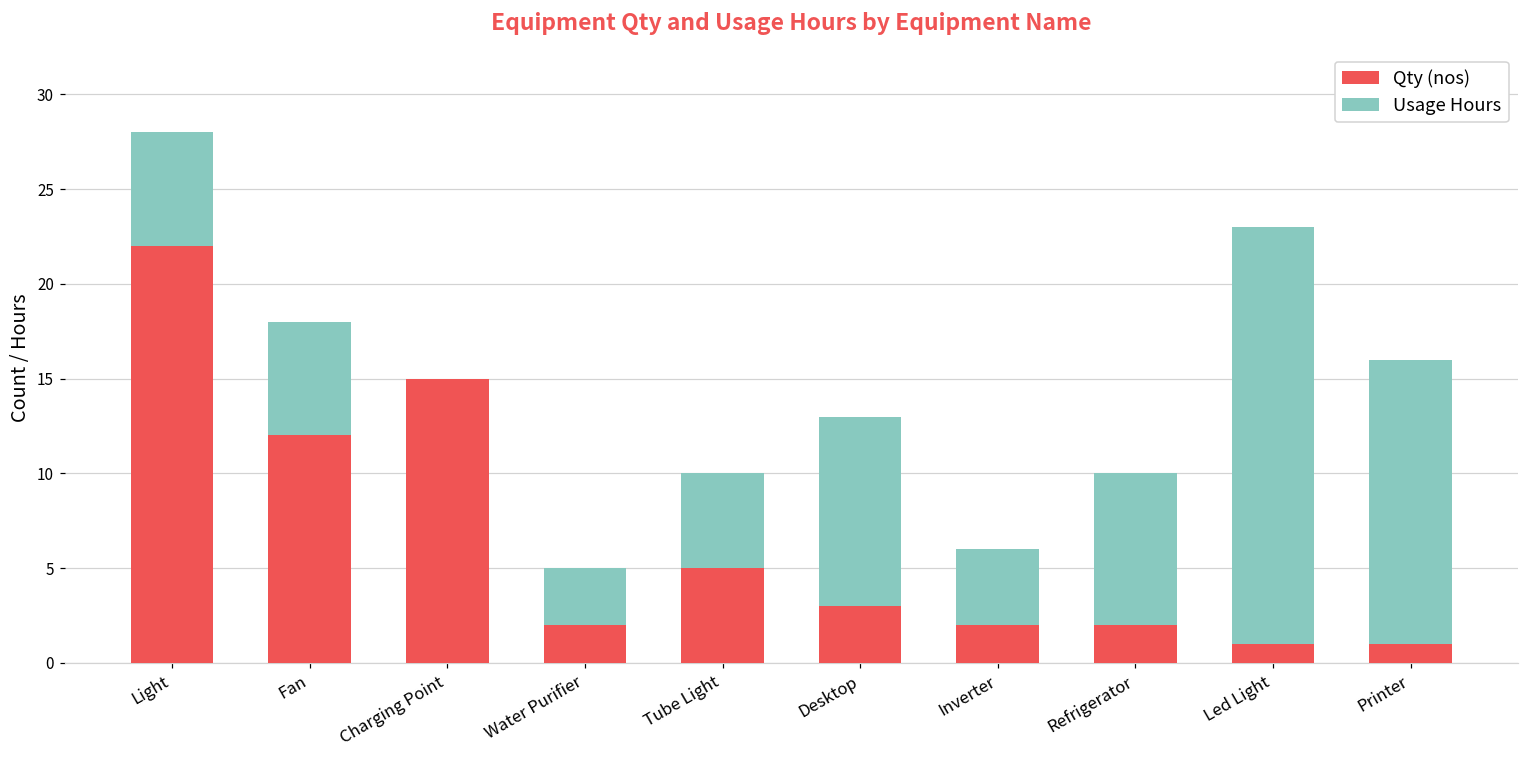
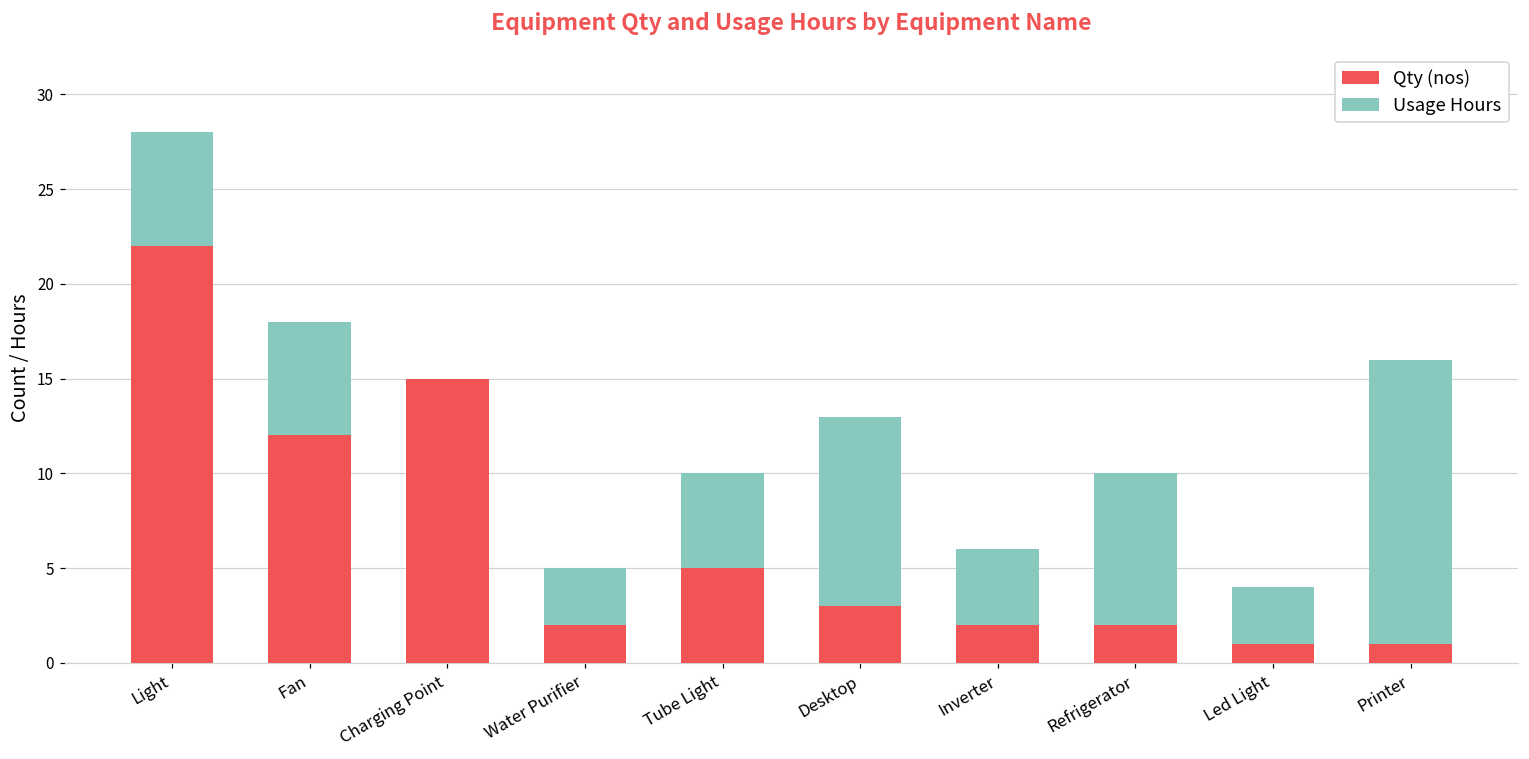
Usage Hours, Led Light: 22 -> 3
